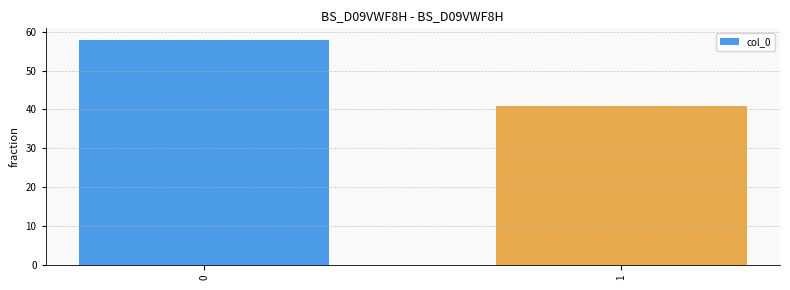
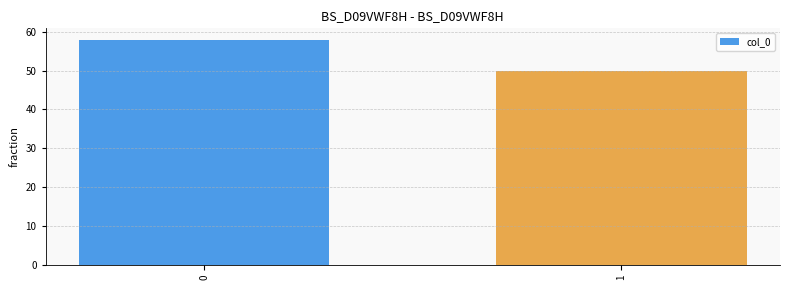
1: 41 -> 50
